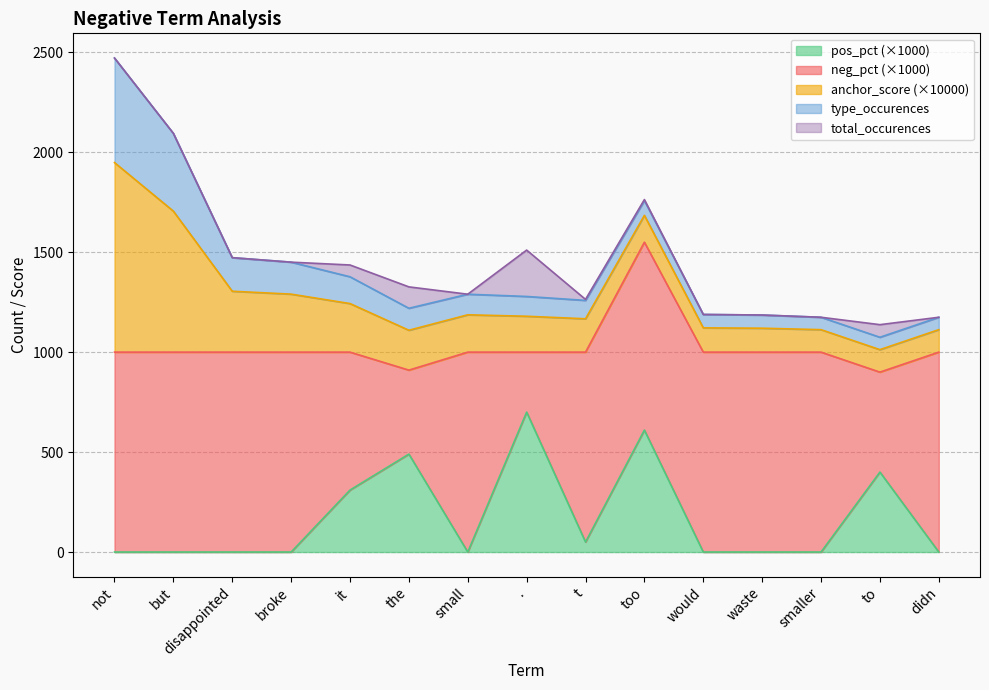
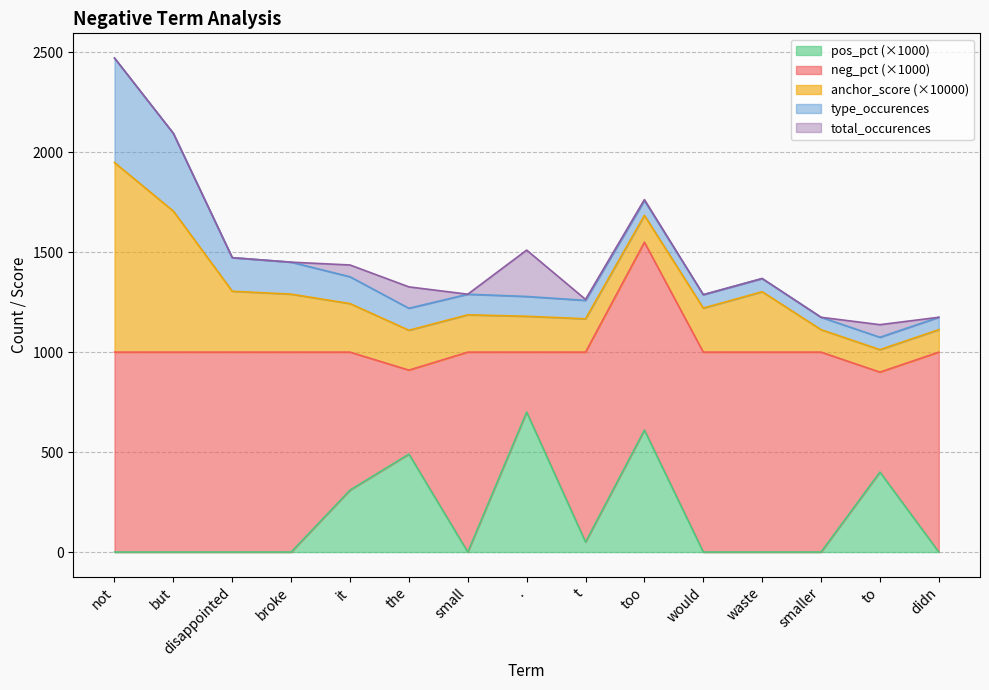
anchor_score (×10000), would: 1120 -> 1220
anchor_score (×10000), waste: 1120 -> 1300
